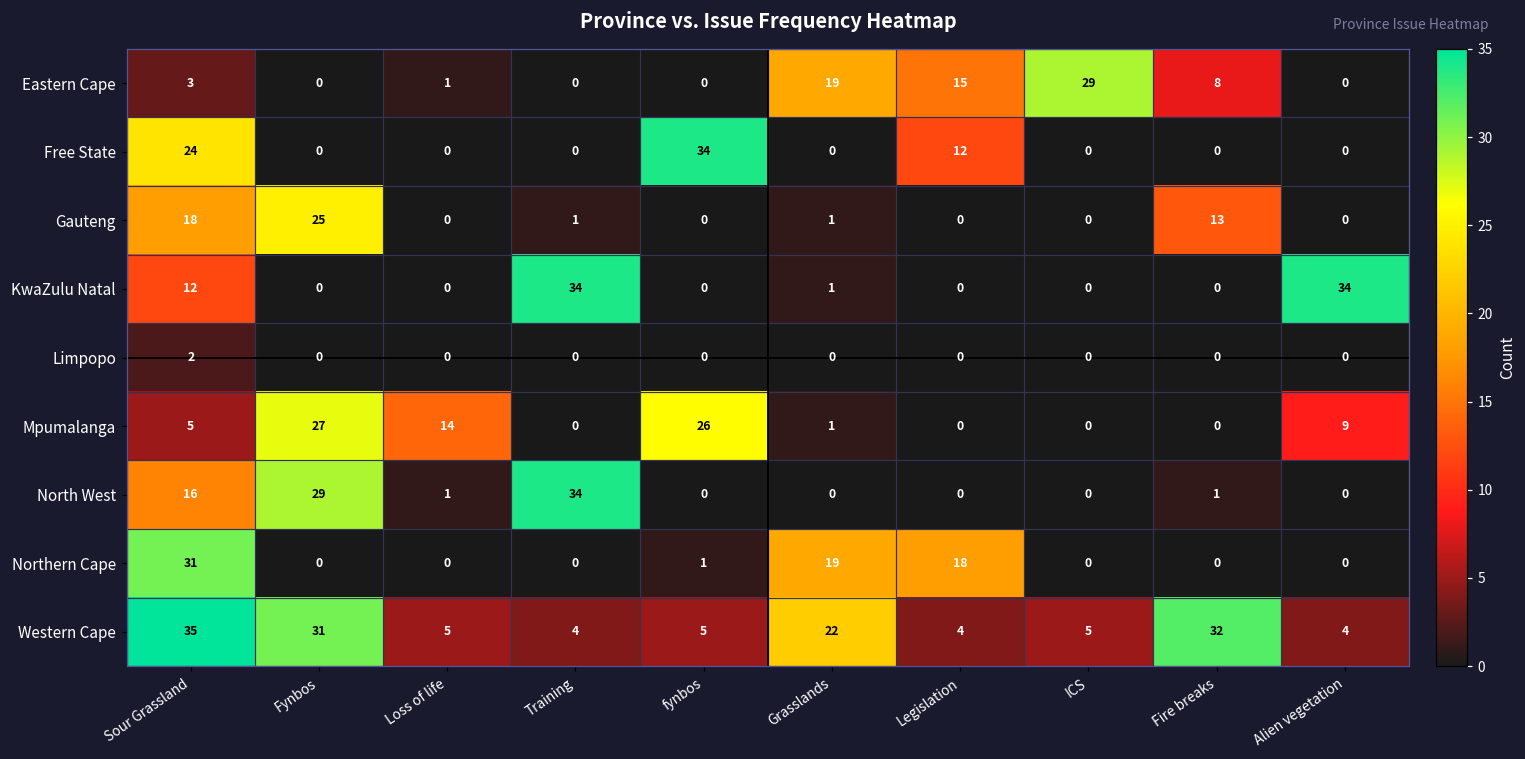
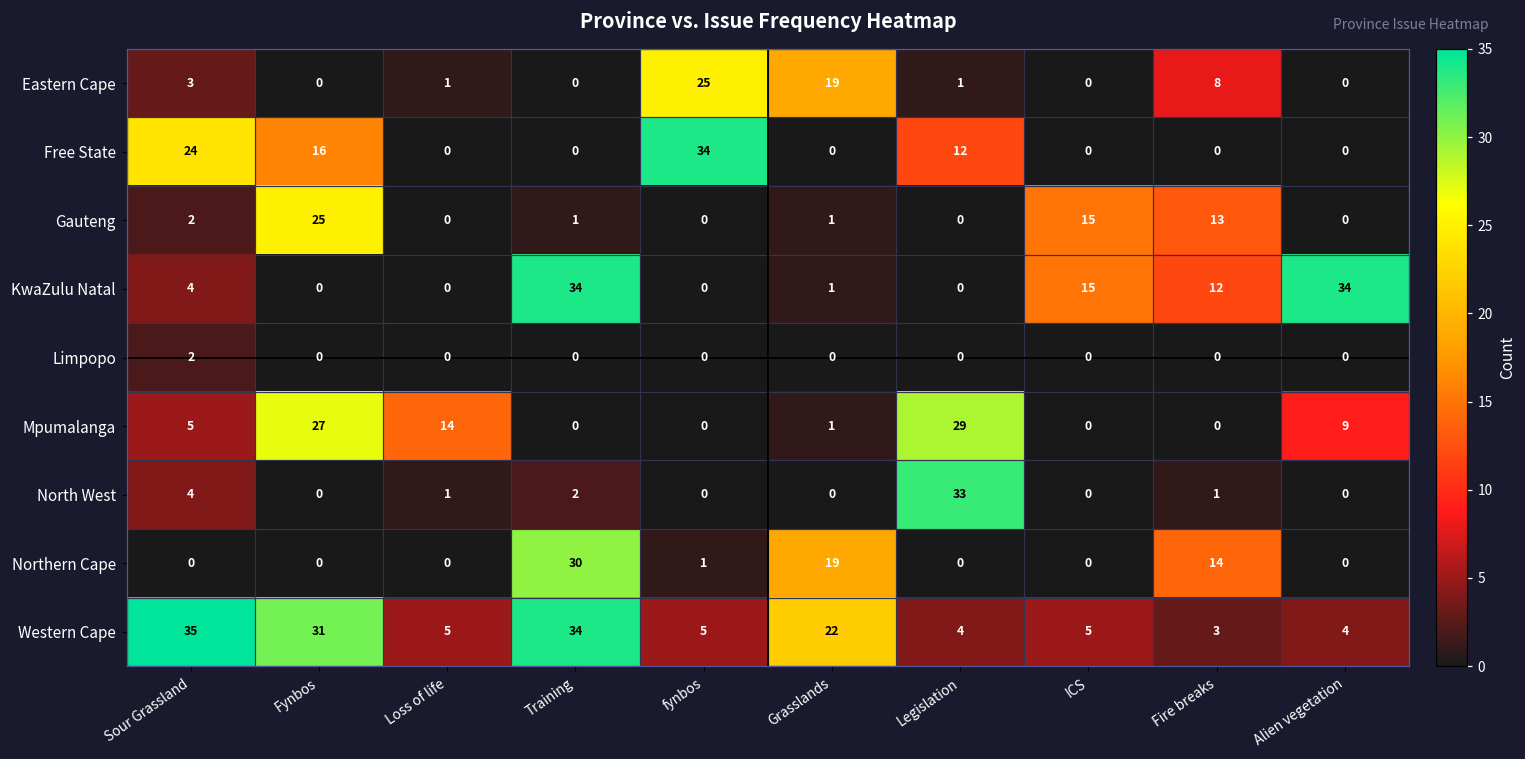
Eastern Cape, fynbos: 0 -> 25
Eastern Cape, Legislation: 15 -> 1
Eastern Cape, ICS: 29 -> 0
Free State, Fynbos: 0 -> 16
Gauteng, Sour Grassland: 18 -> 2
Gauteng, ICS: 0 -> 15
KwaZulu Natal, Sour Grassland: 12 -> 4
KwaZulu Natal, ICS: 0 -> 15
KwaZulu Natal, Fire breaks: 0 -> 12
Mpumalanga, fynbos: 26 -> 0
Mpumalanga, Legislation: 0 -> 29
North West, Sour Grassland: 16 -> 4
North West, Fynbos: 29 -> 0
North West, Training: 34 -> 2
North West, Legislation: 0 -> 33
Northern Cape, Sour Grassland: 31 -> 0
Northern Cape, Training: 0 -> 30
Northern Cape, Legislation: 18 -> 0
Northern Cape, Fire breaks: 0 -> 14
Western Cape, Training: 4 -> 34
Western Cape, Fire breaks: 32 -> 3
